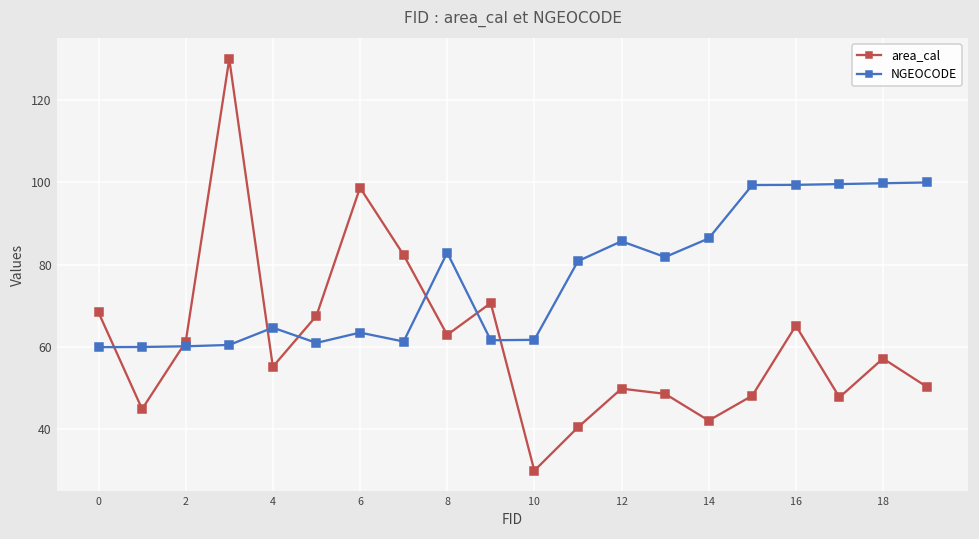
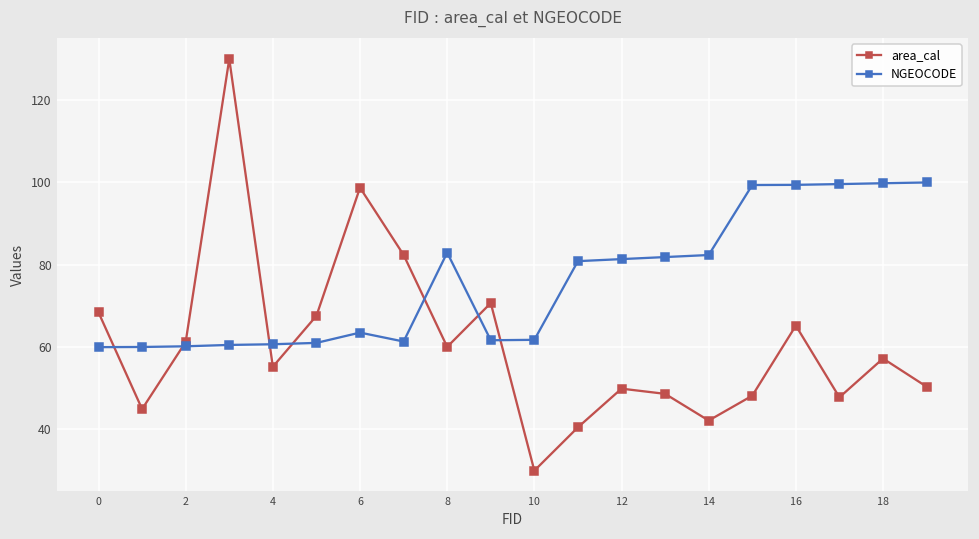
NGEOCODE, 4: 65 -> 61
area_cal, 8: 63 -> 60
NGEOCODE, 12: 86 -> 81
NGEOCODE, 14: 86 -> 82
